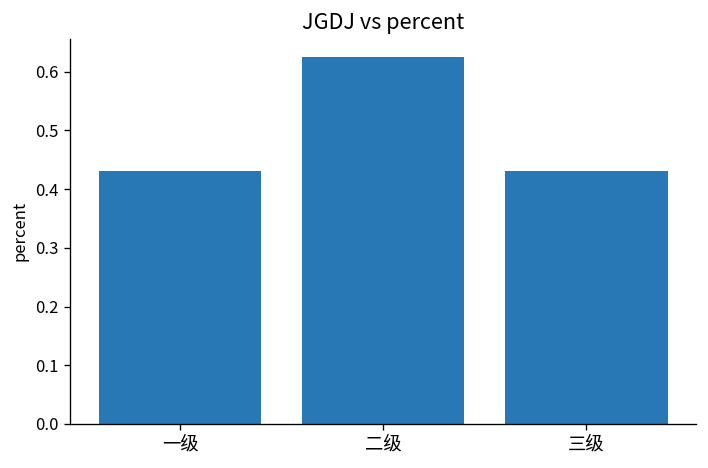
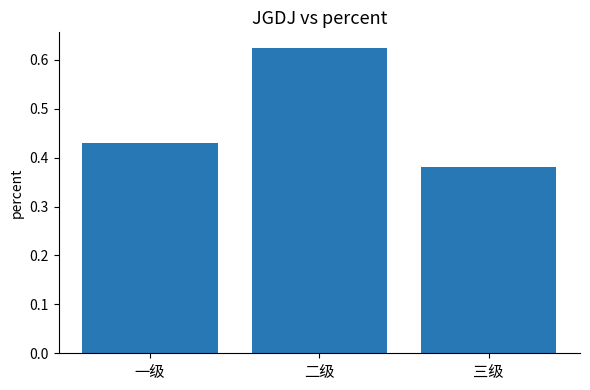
三级: 0.43 -> 0.38
